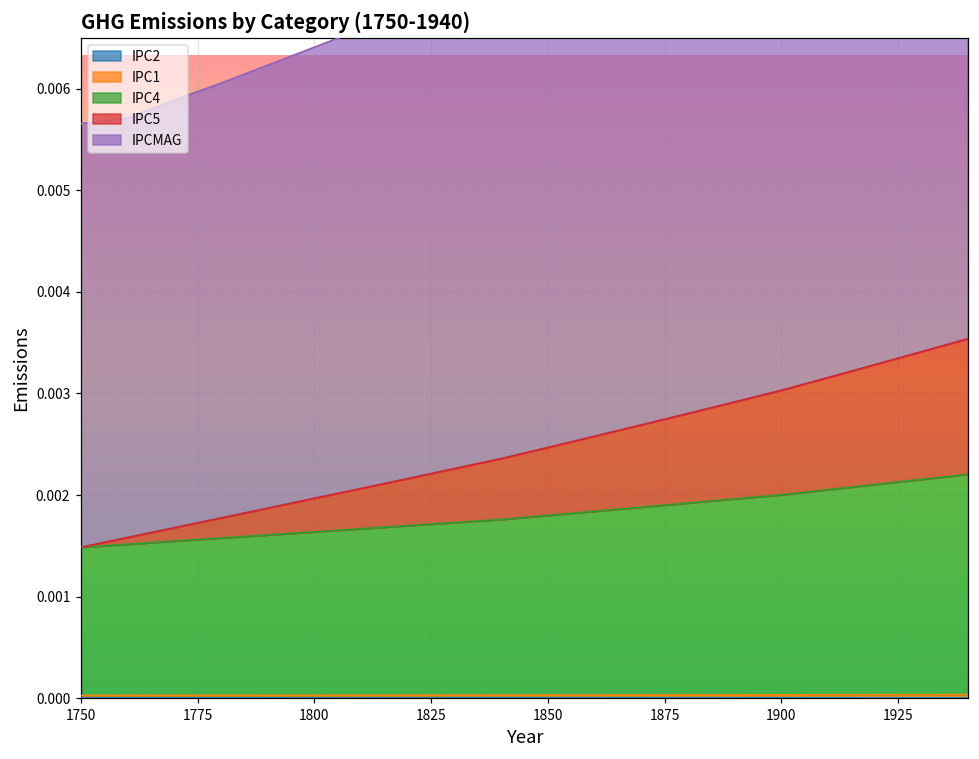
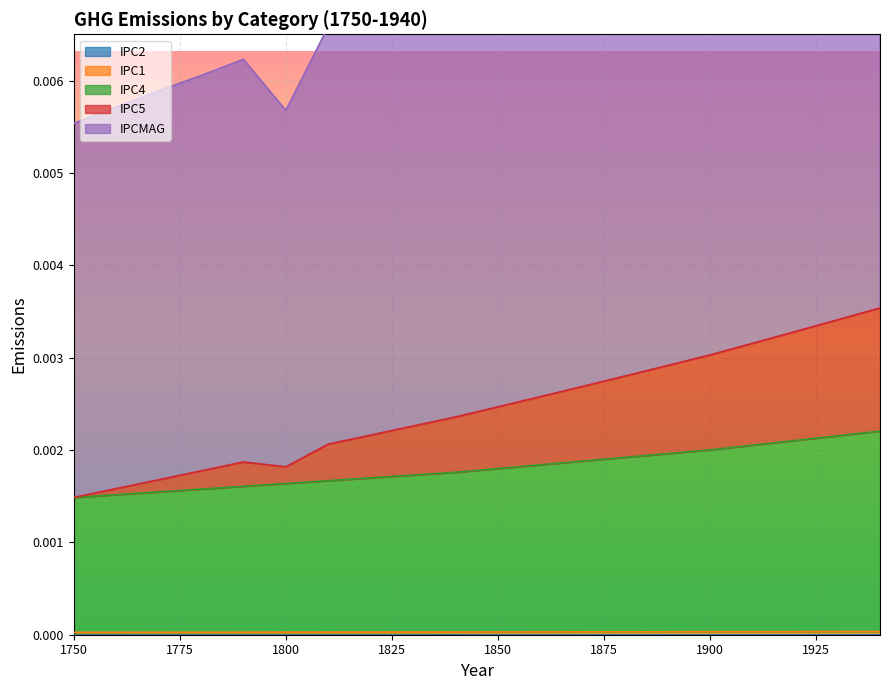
IPCMAG, 1750: 0.0042 -> 0.0041
IPC5, 1800: 0.0003 -> 0.0002
IPCMAG, 1800: 0.0044 -> 0.0039
